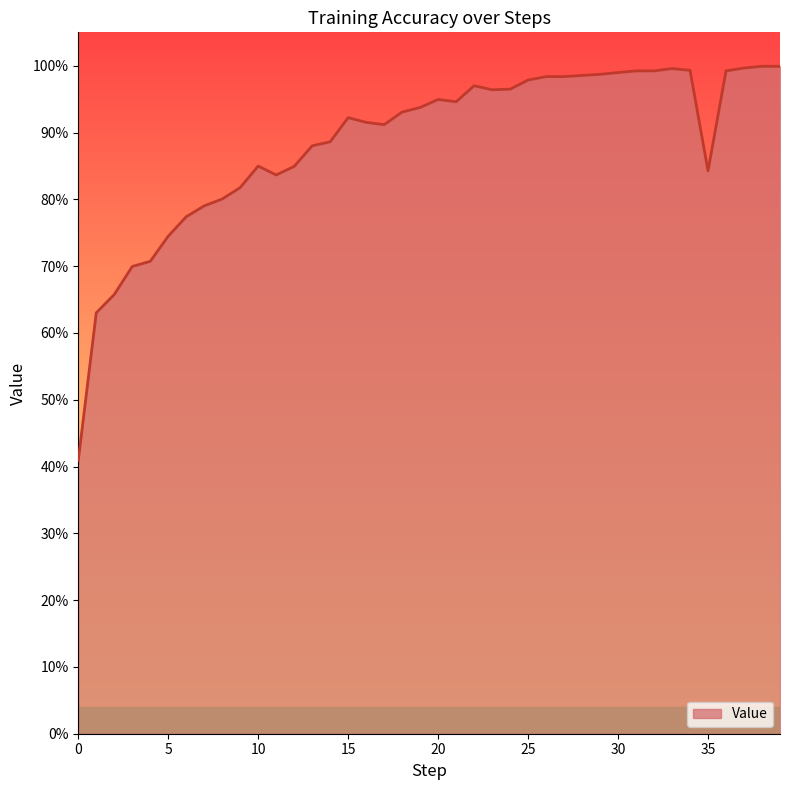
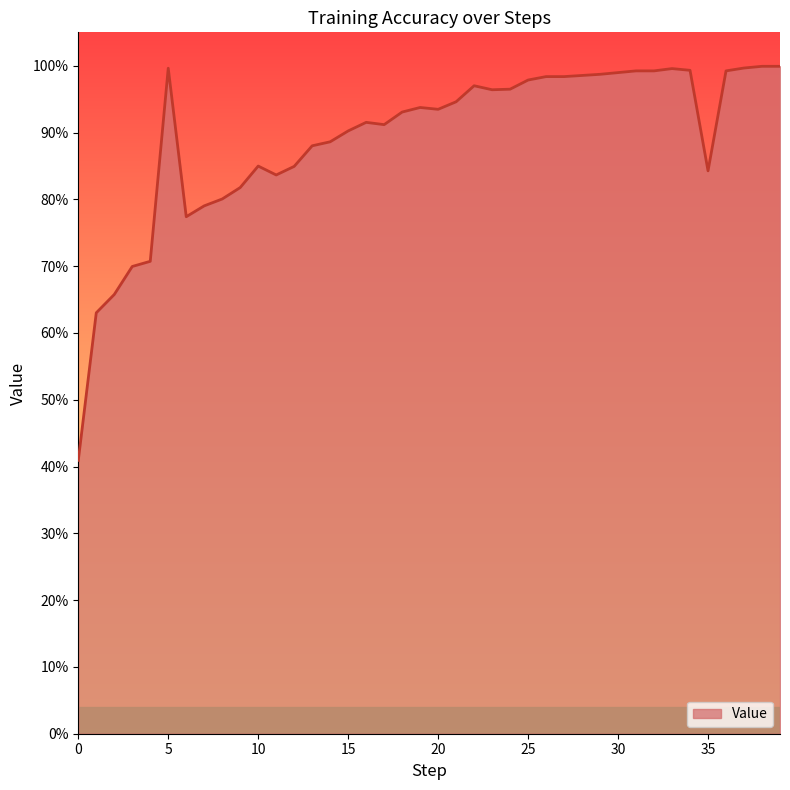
5: 74% -> 100%
15: 92% -> 90%
20: 95% -> 93%
